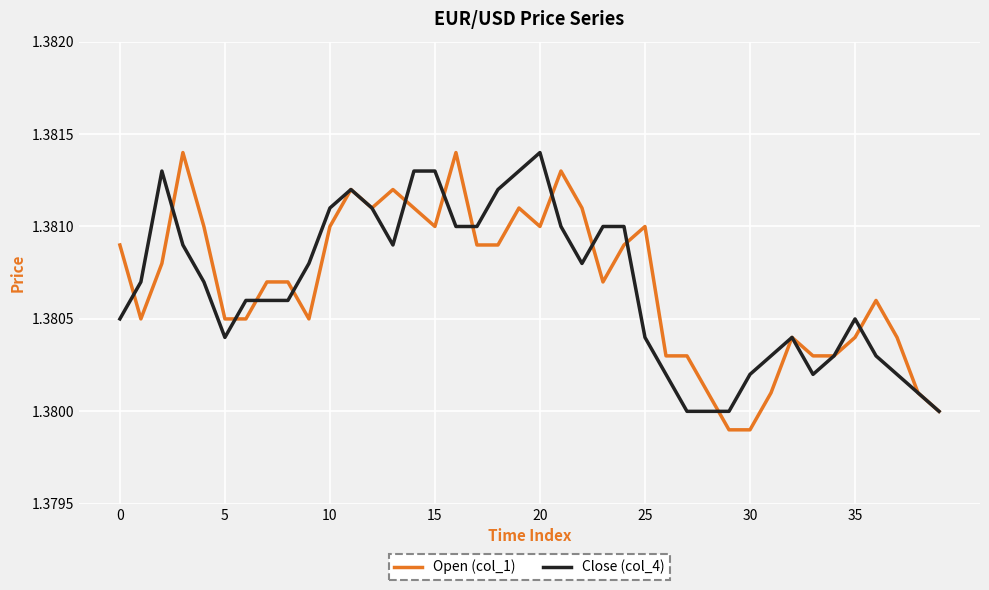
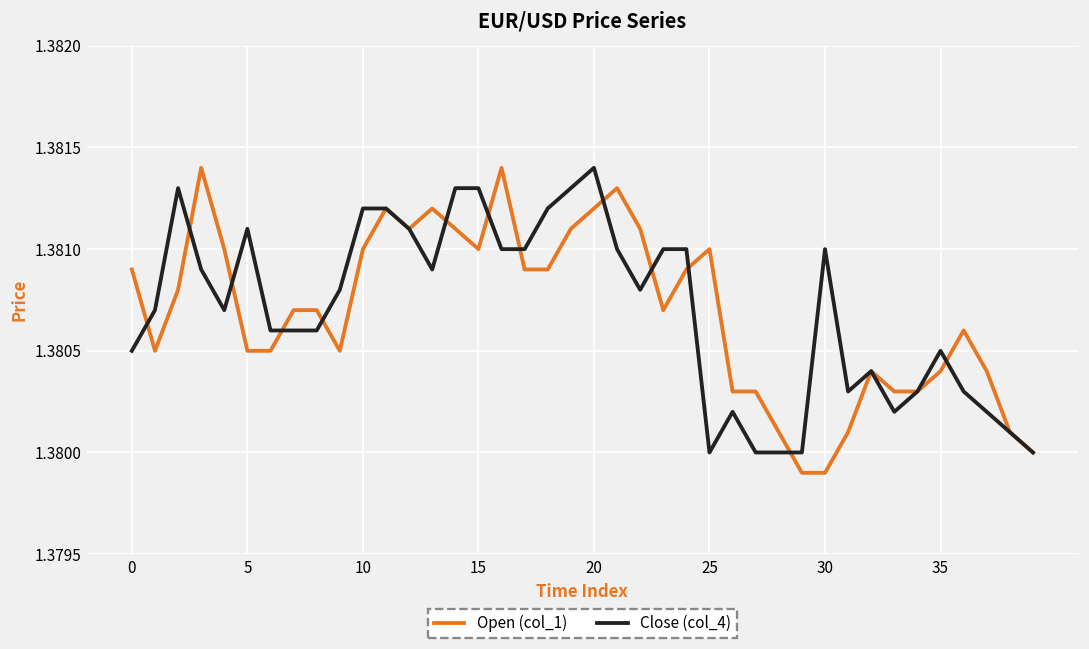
Close (col_4), 5: 1.3804 -> 1.3811
Close (col_4), 10: 1.3811 -> 1.3812
Open (col_1), 20: 1.3810 -> 1.3812
Close (col_4), 25: 1.3804 -> 1.3800
Close (col_4), 30: 1.3802 -> 1.3810
